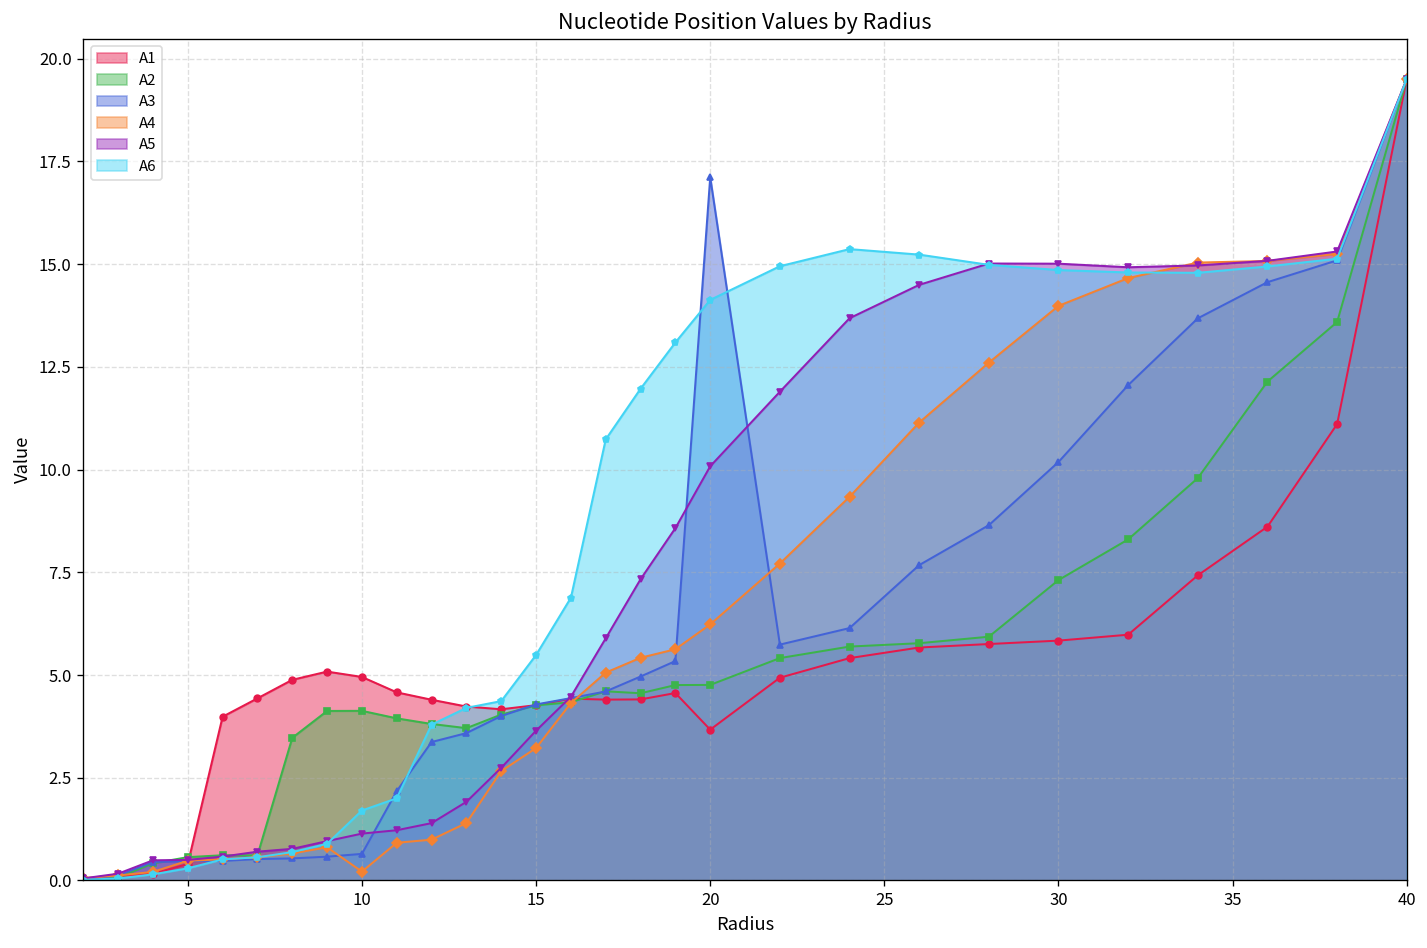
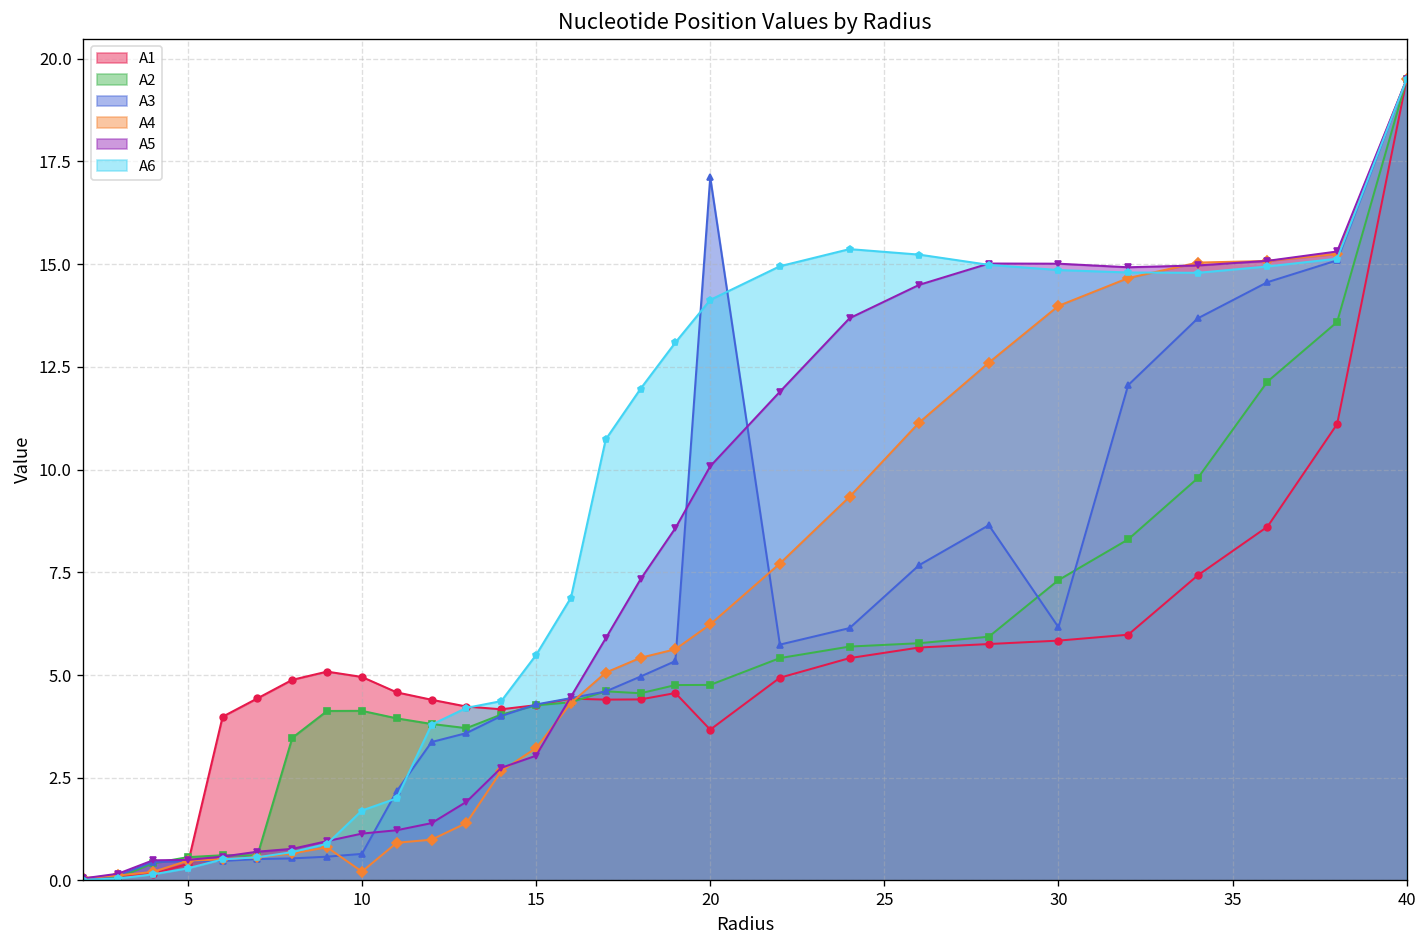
A5, 15: 3.6 -> 3.0
A3, 30: 10.2 -> 6.2
